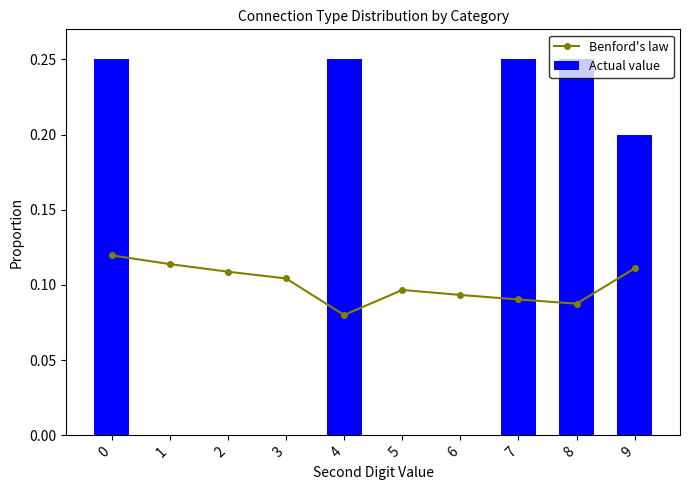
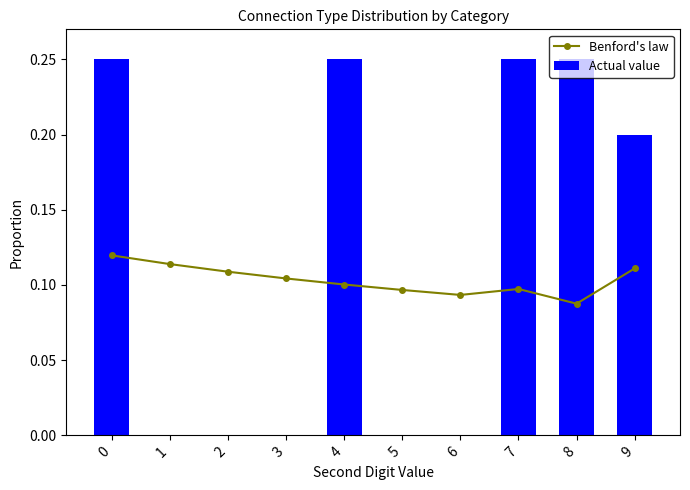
Benford's law, 4: 0.080 -> 0.100
Benford's law, 7: 0.090 -> 0.097
